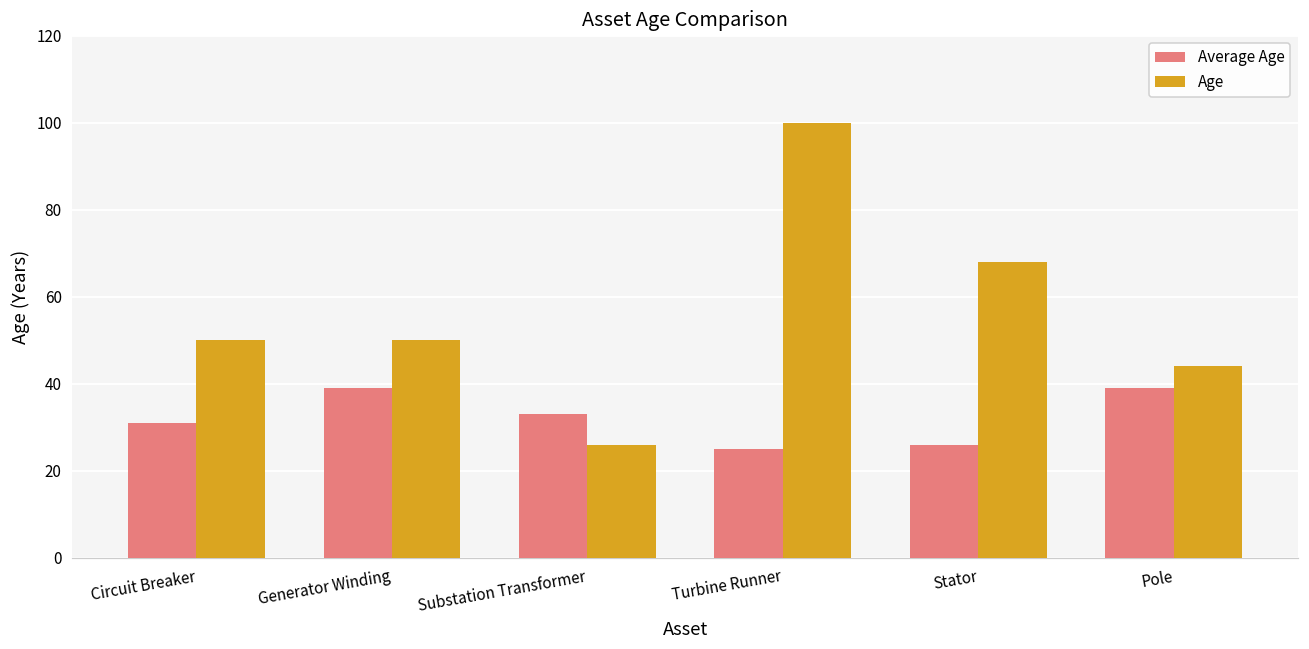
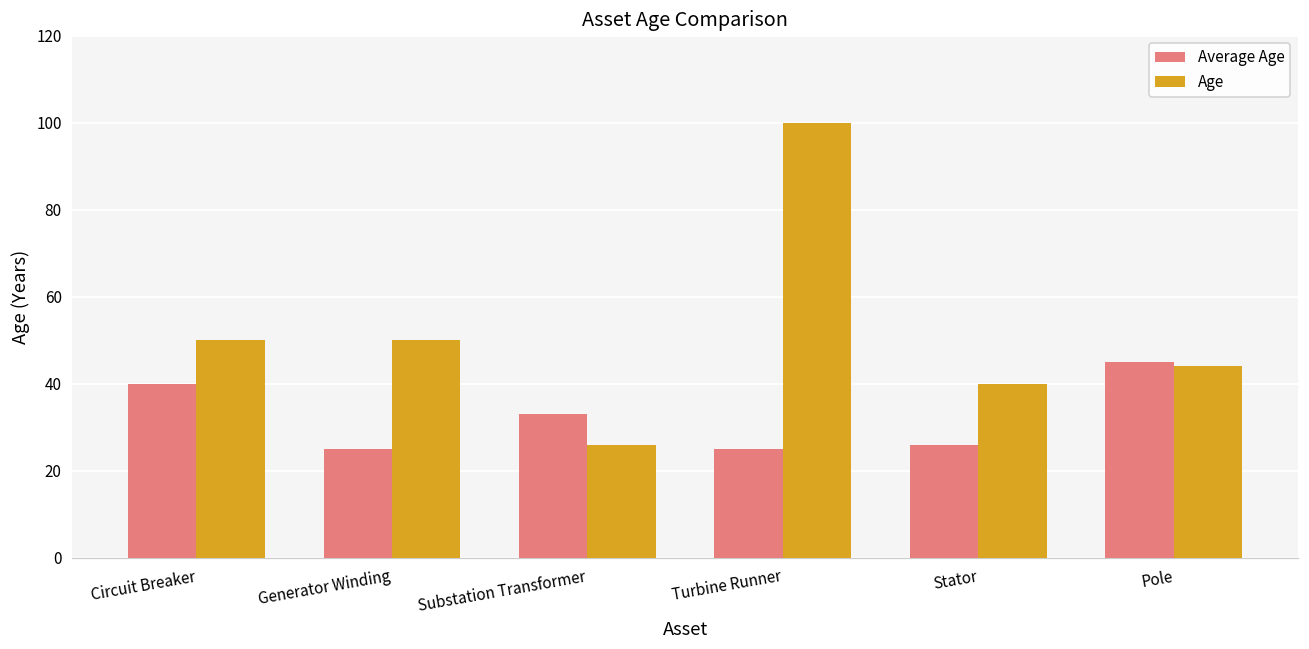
Average Age, Circuit Breaker: 31 -> 40
Average Age, Generator Winding: 39 -> 25
Age, Stator: 68 -> 40
Average Age, Pole: 39 -> 45
